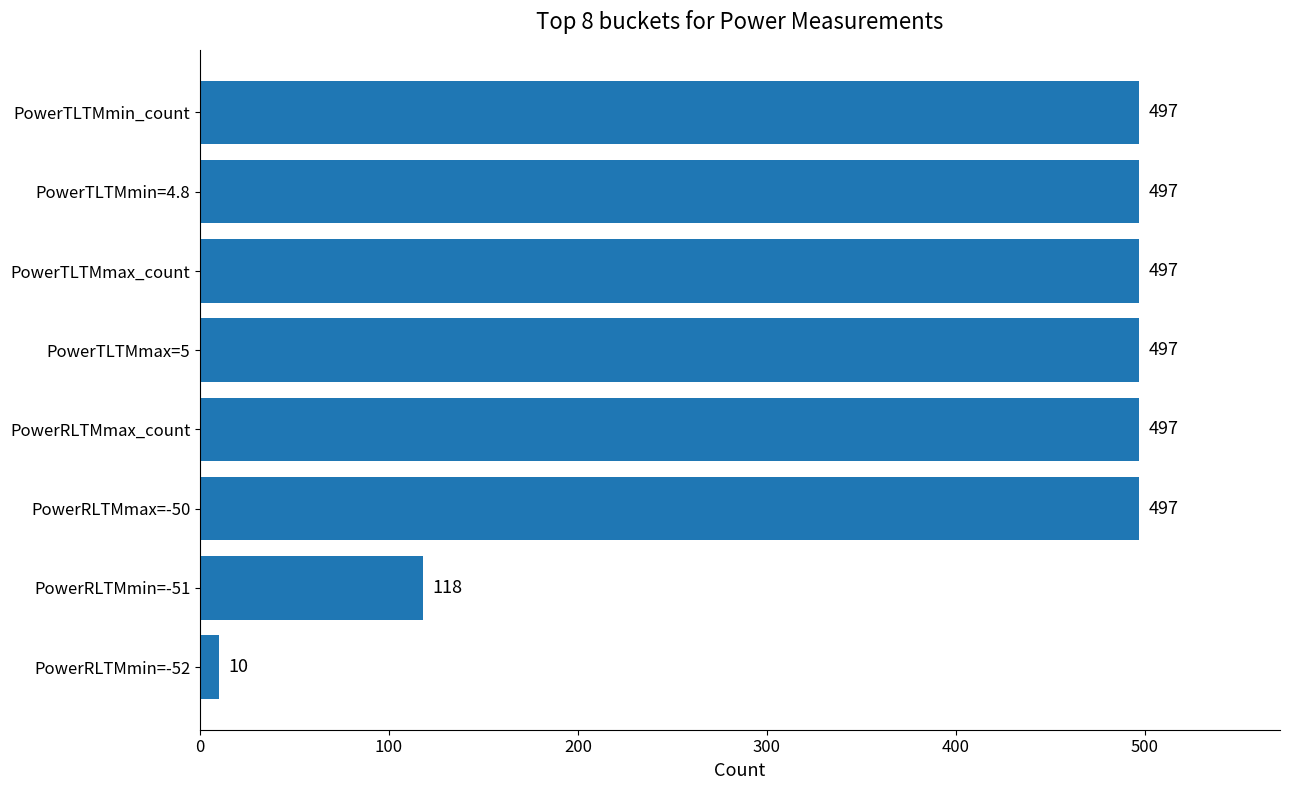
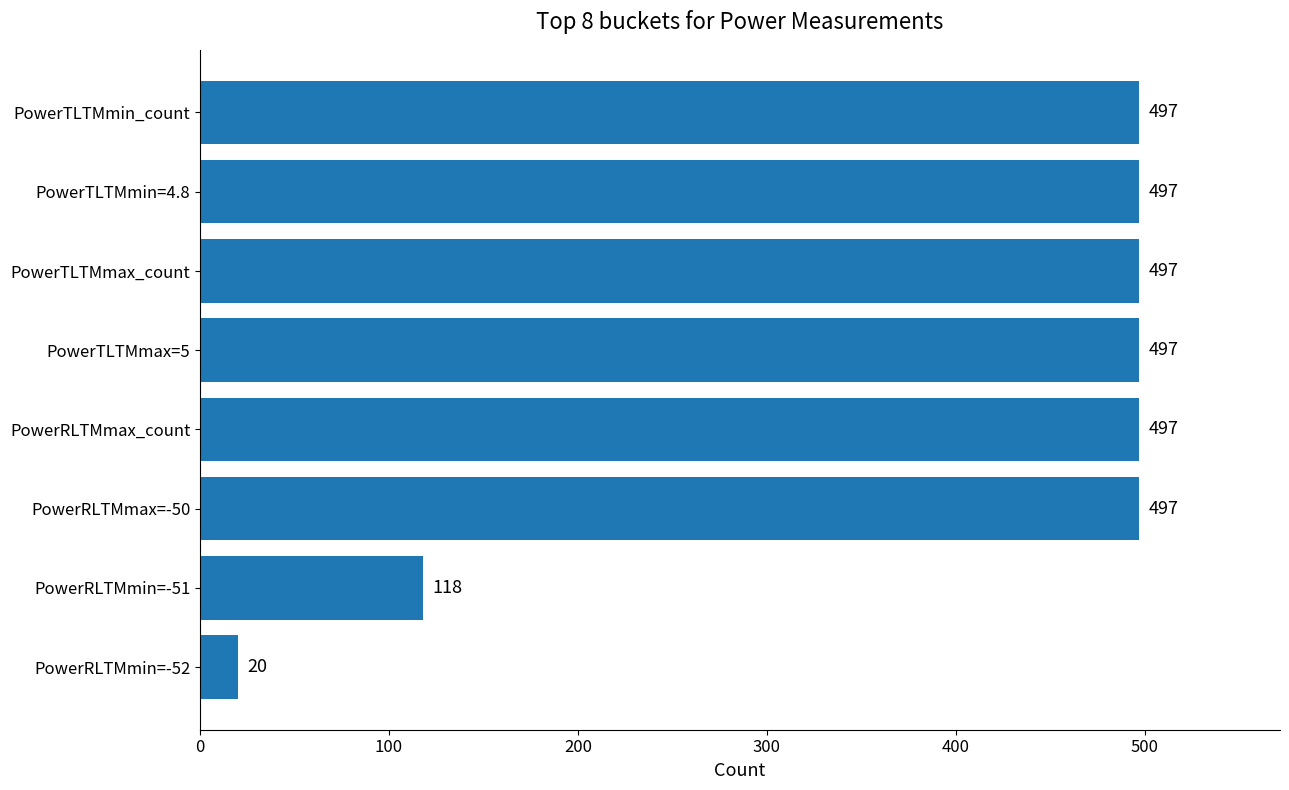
PowerRLTMmin=-52: 10 -> 20
